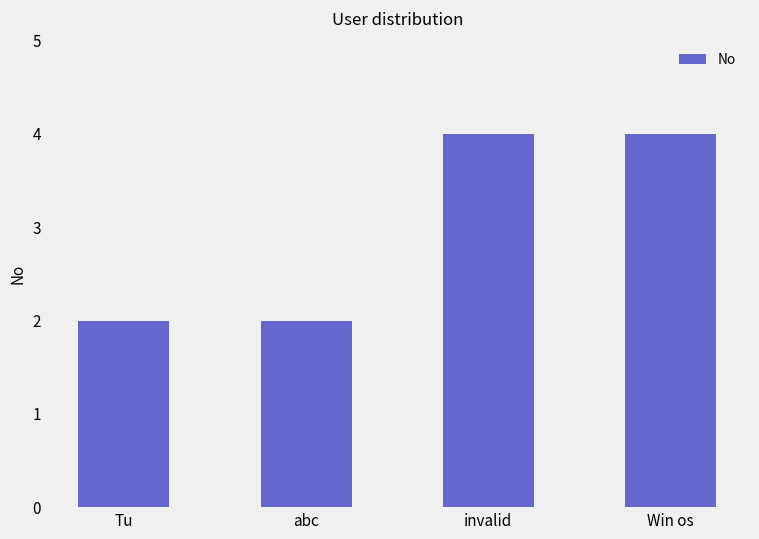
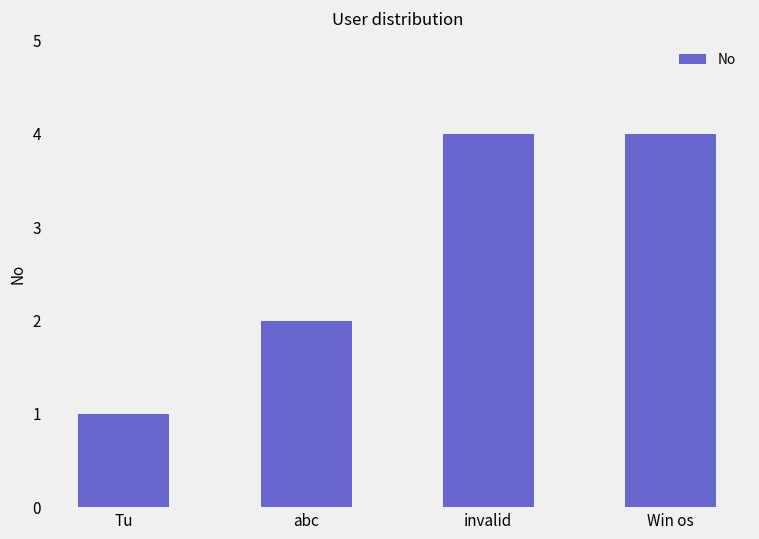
Tu: 2 -> 1
